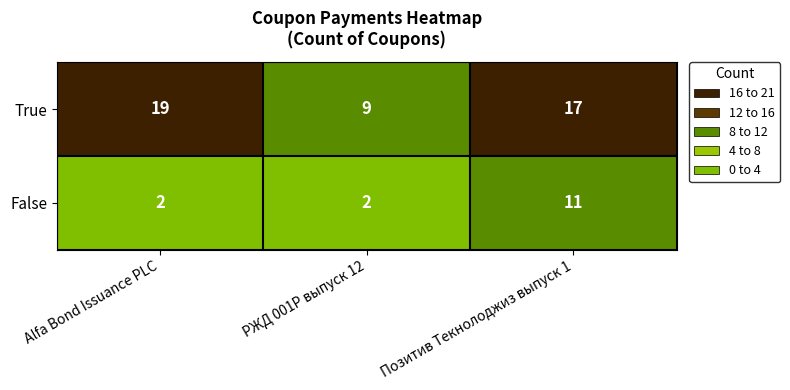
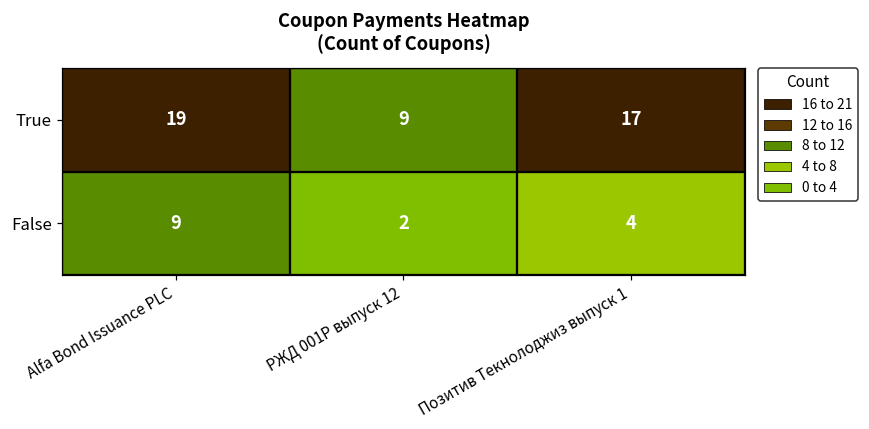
False, Alfa Bond Issuance PLC: 2 -> 9
False, Позитив Текнолоджиз выпуск 1: 11 -> 4
